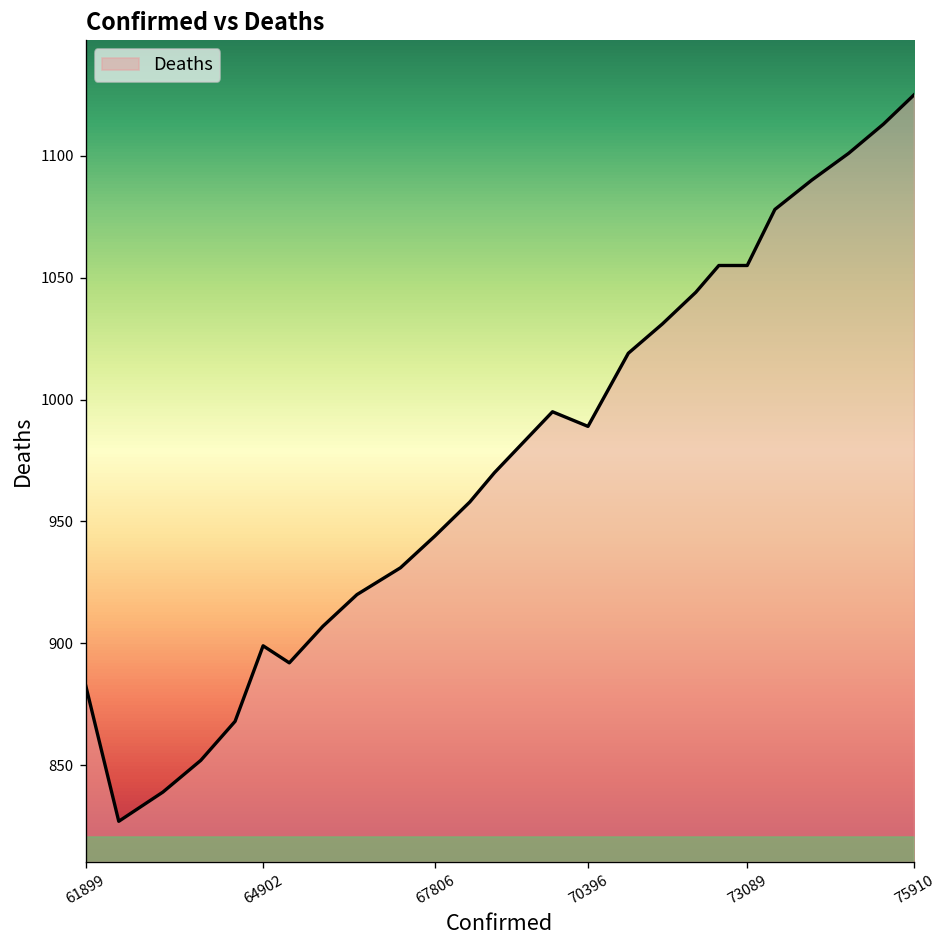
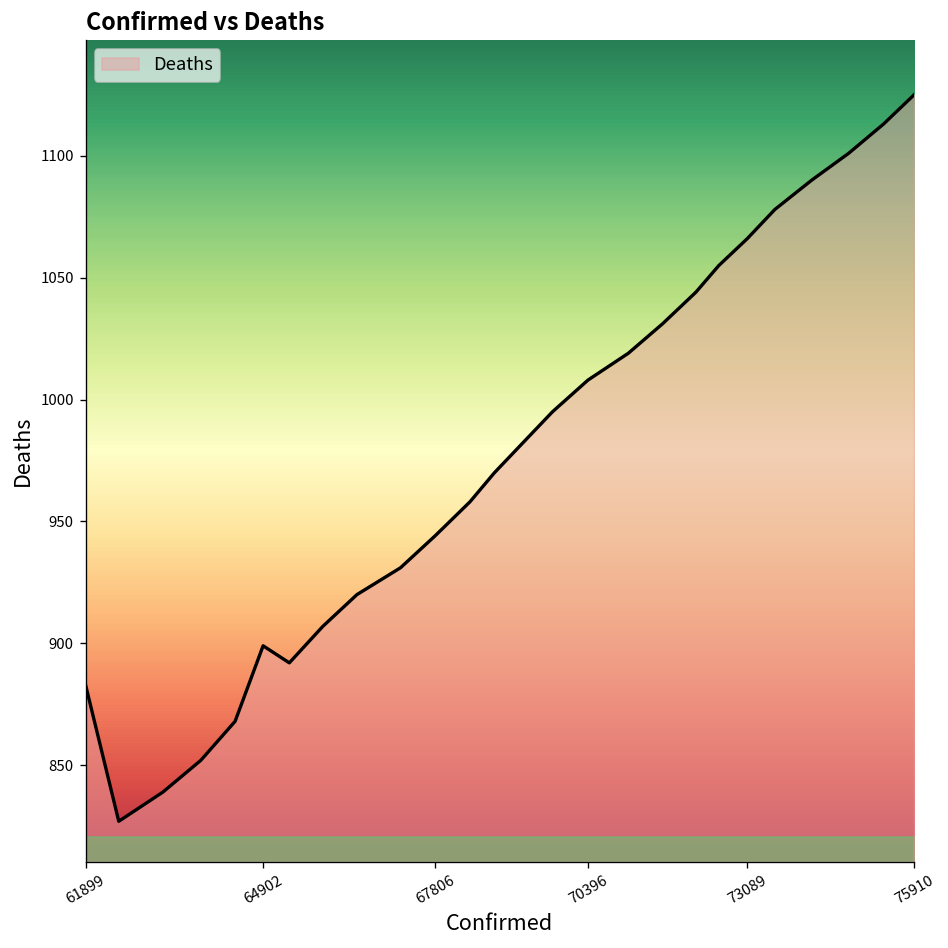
Deaths, 70396: 989 -> 1008
Deaths, 73089: 1055 -> 1066
